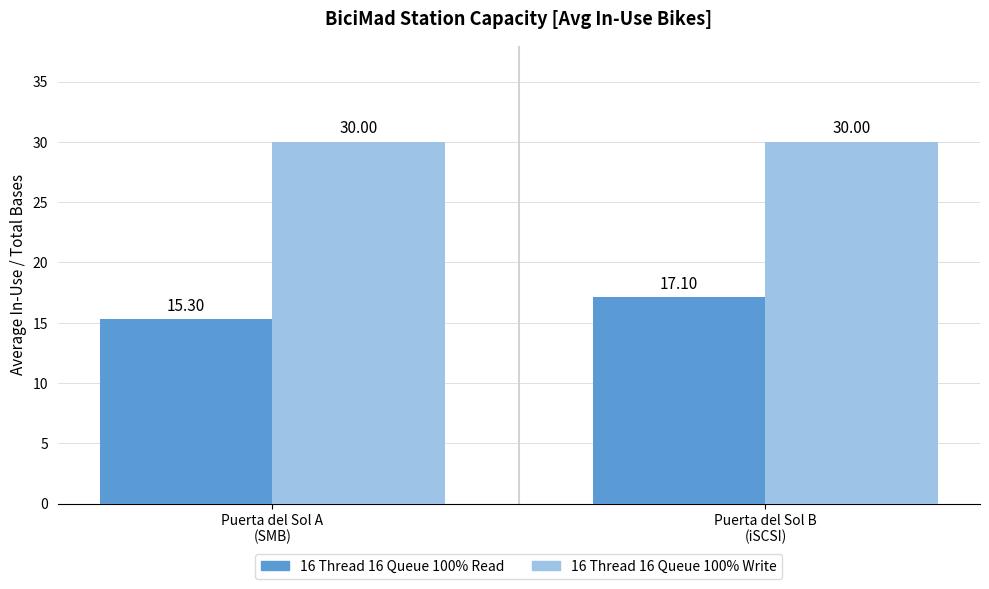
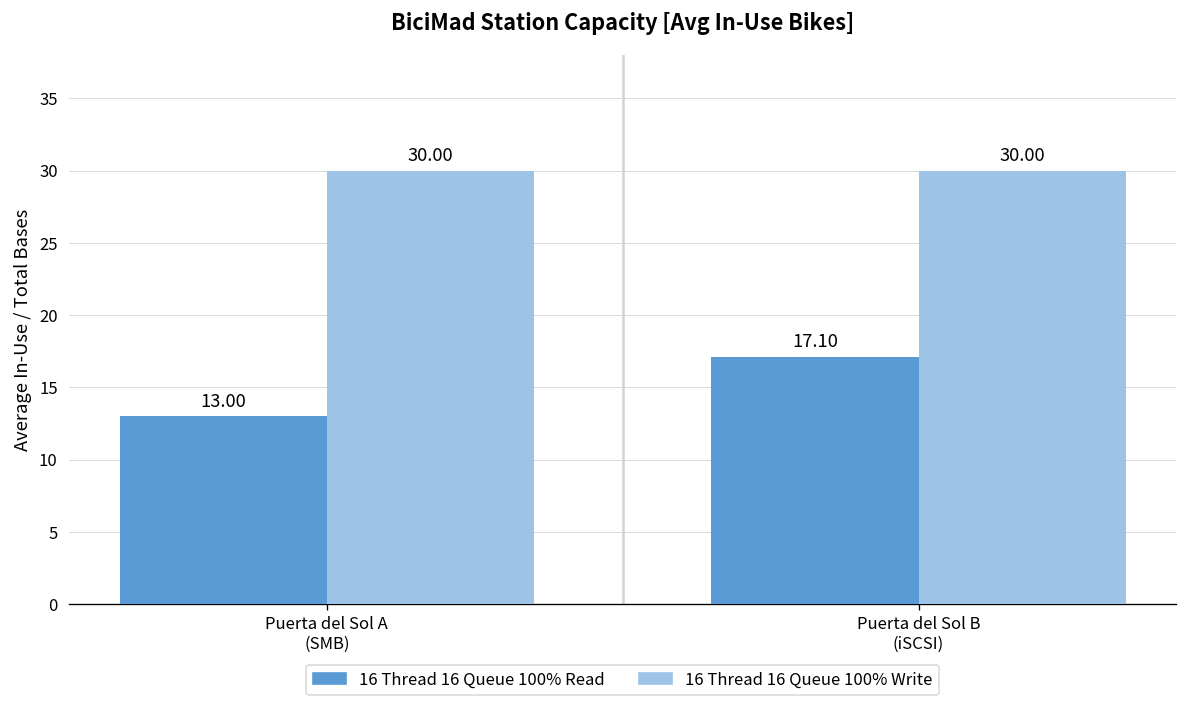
16 Thread 16 Queue 100% Read, Puerta del Sol A (SMB): 15.30 -> 13.00
